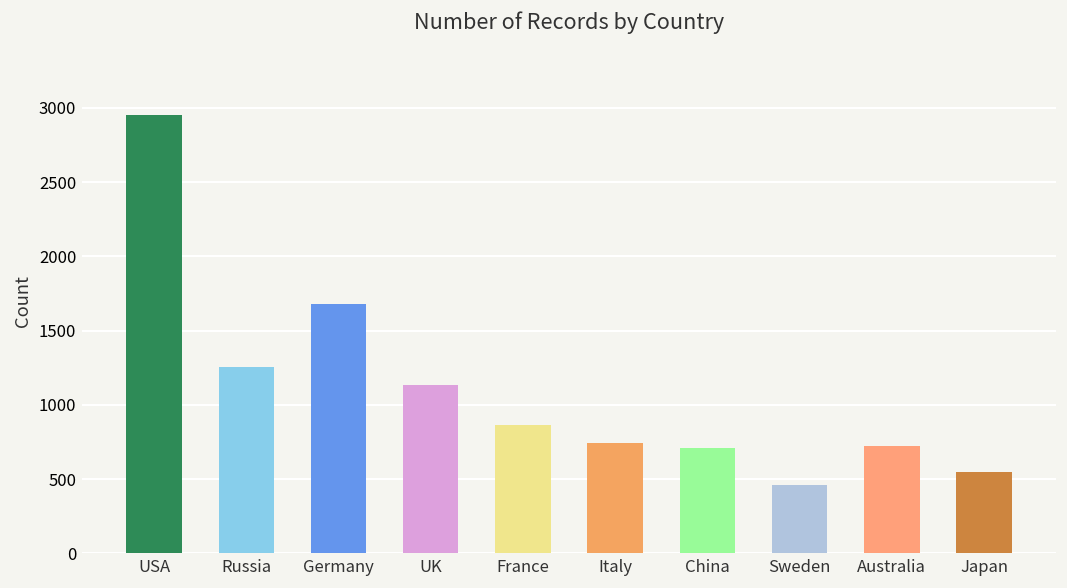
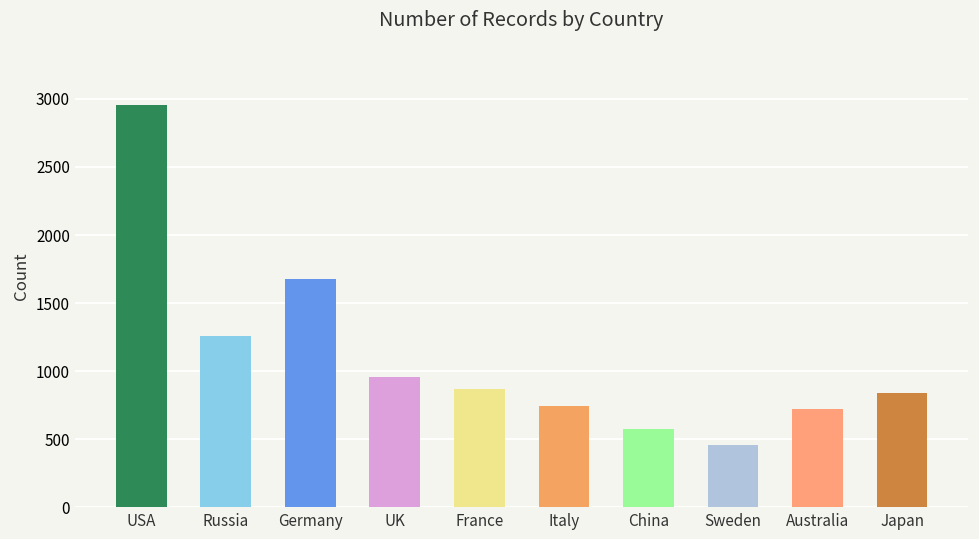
UK: 1140 -> 960
China: 710 -> 570
Japan: 550 -> 840
